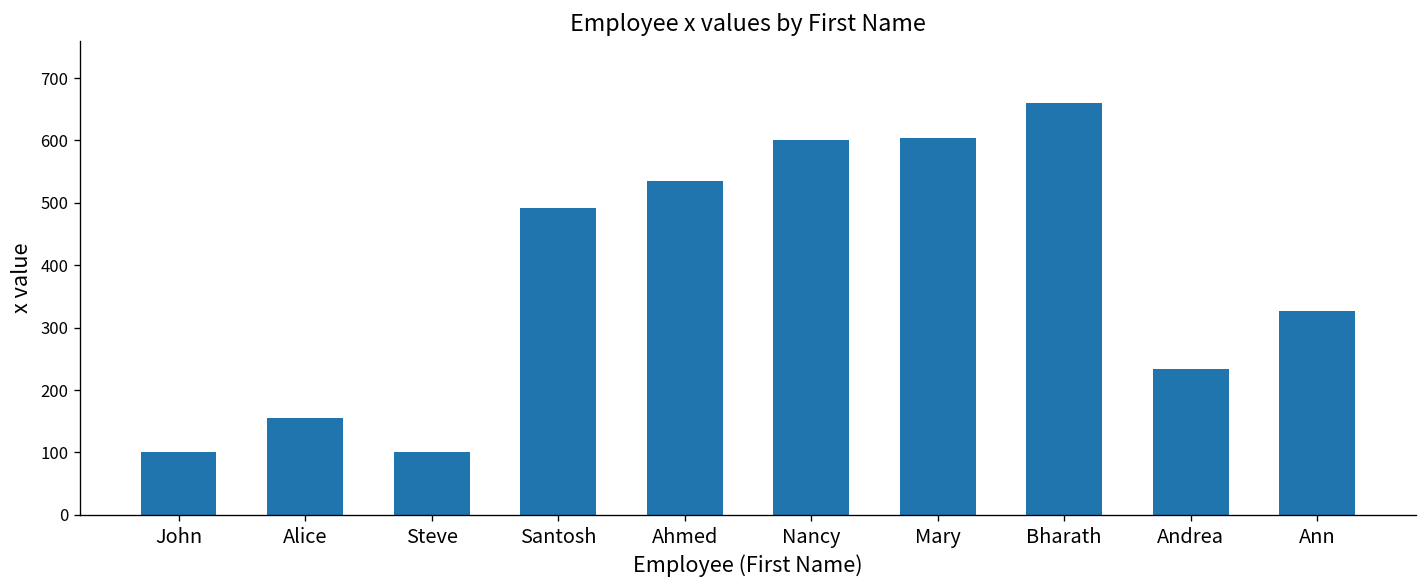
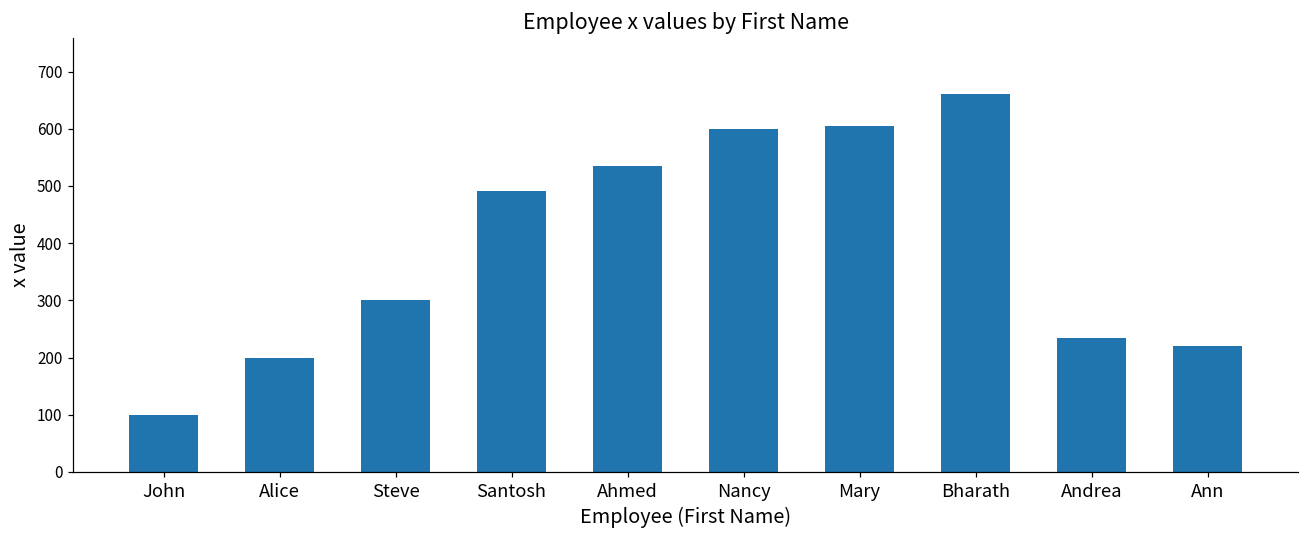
Alice: 160 -> 200
Steve: 100 -> 300
Ann: 330 -> 220
